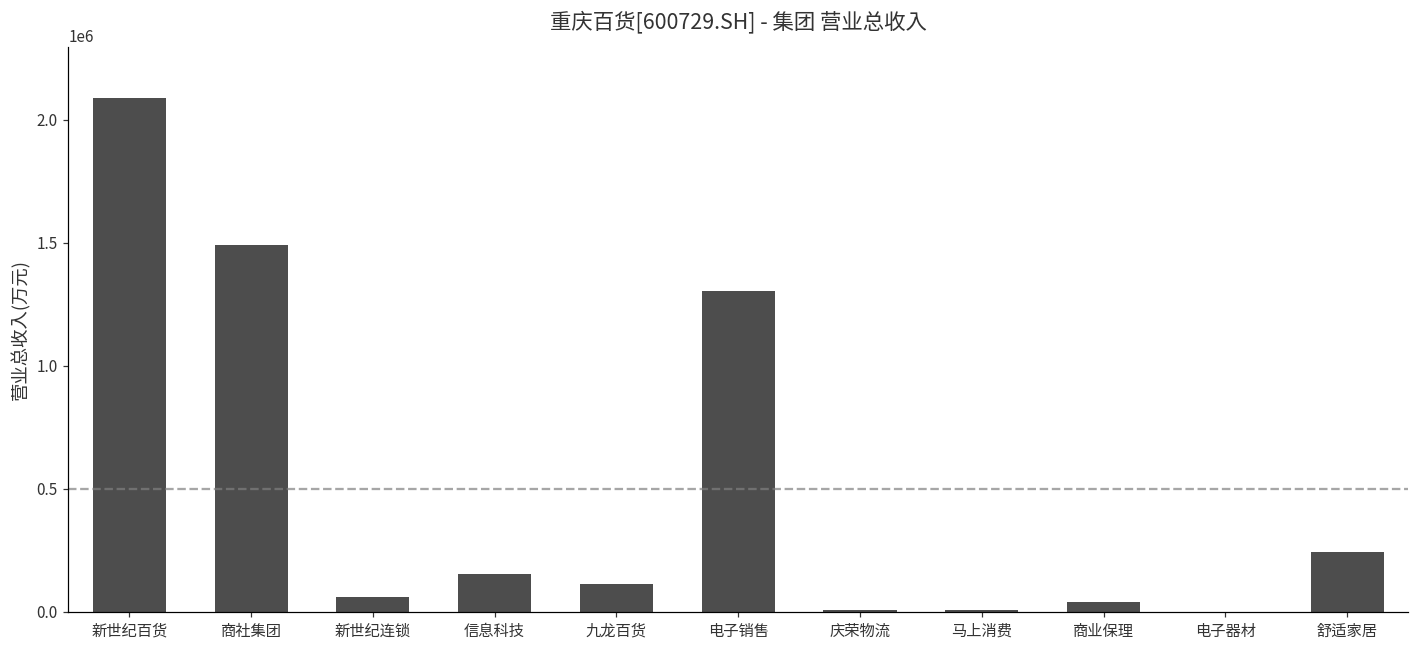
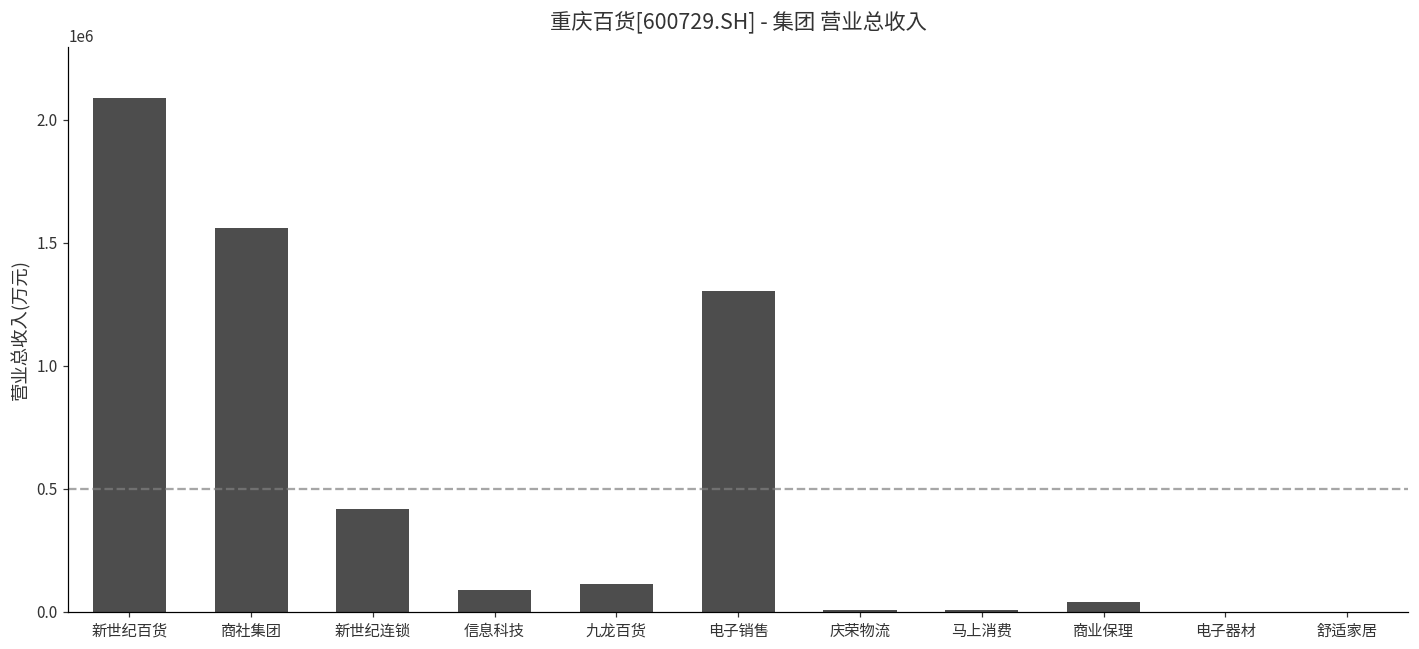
商社集团: 1490000 -> 1560000
新世纪连锁: 60000 -> 420000
信息科技: 150000 -> 90000
舒适家居: 240000 -> 0
